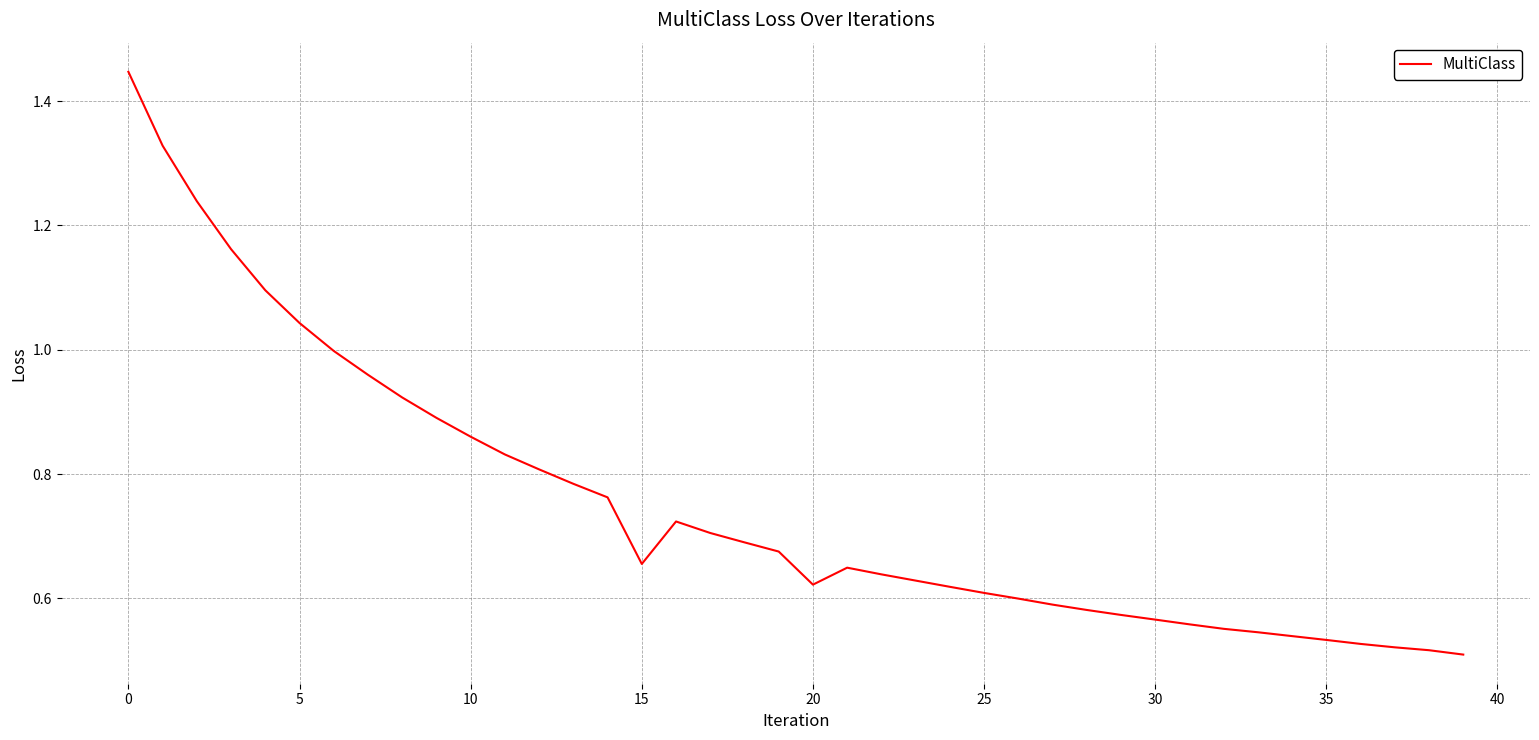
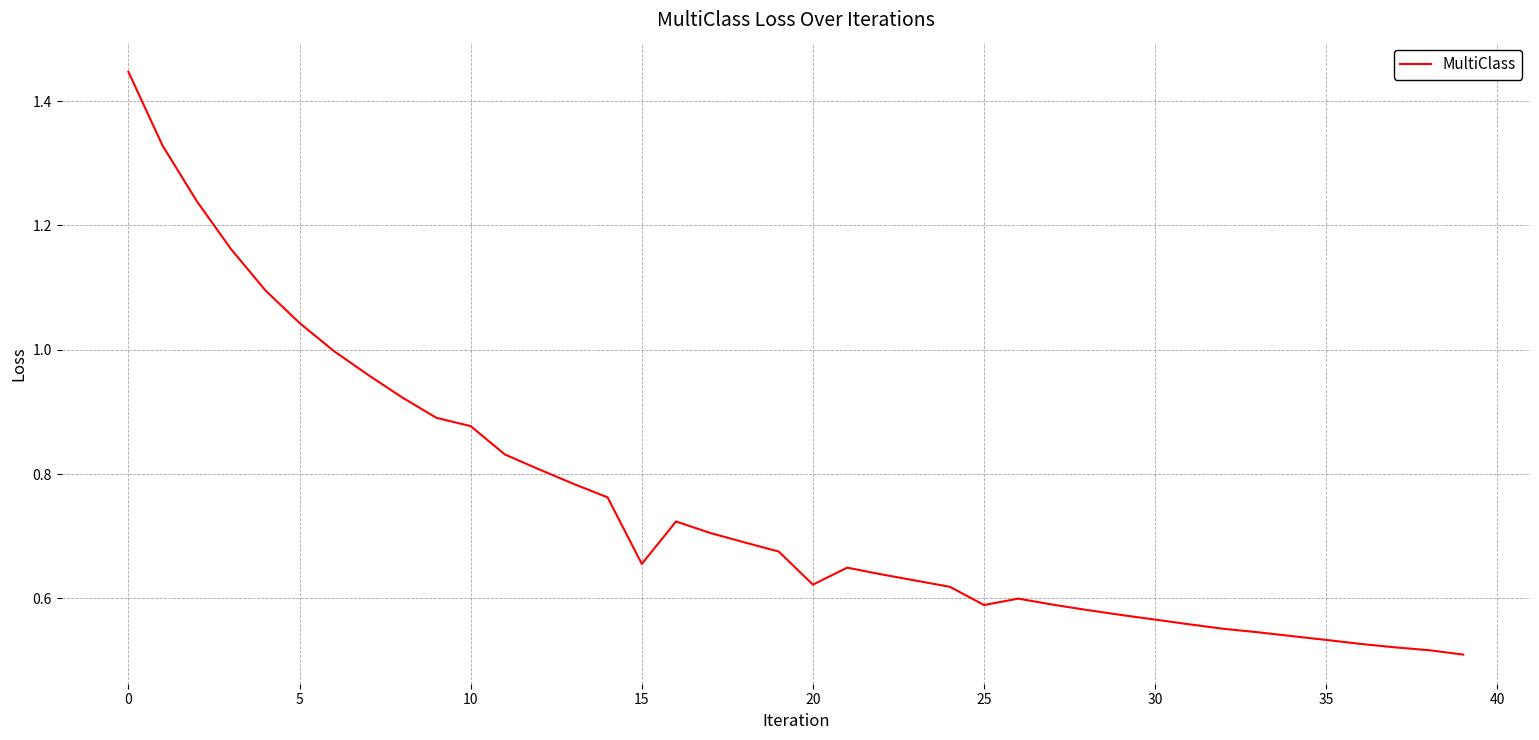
10: 0.86 -> 0.88
25: 0.61 -> 0.59
